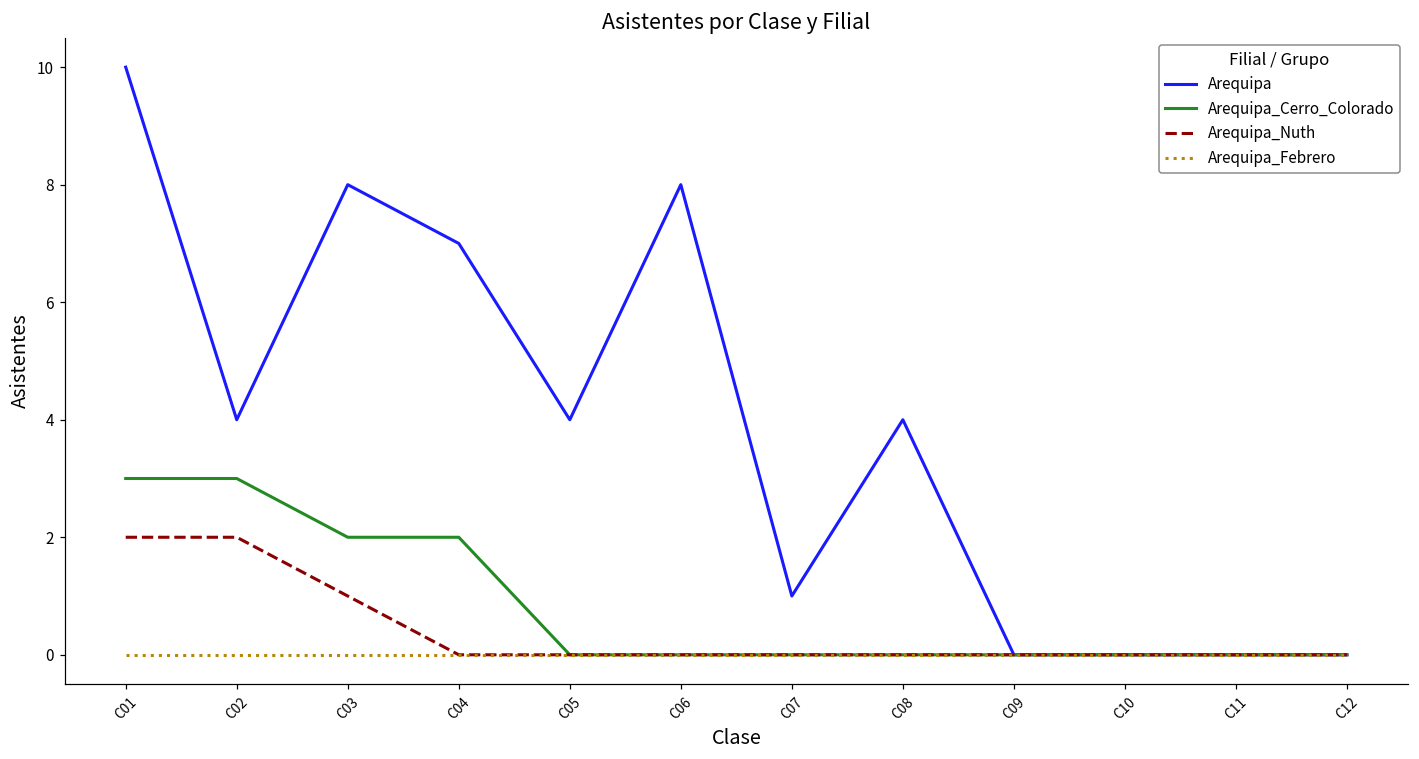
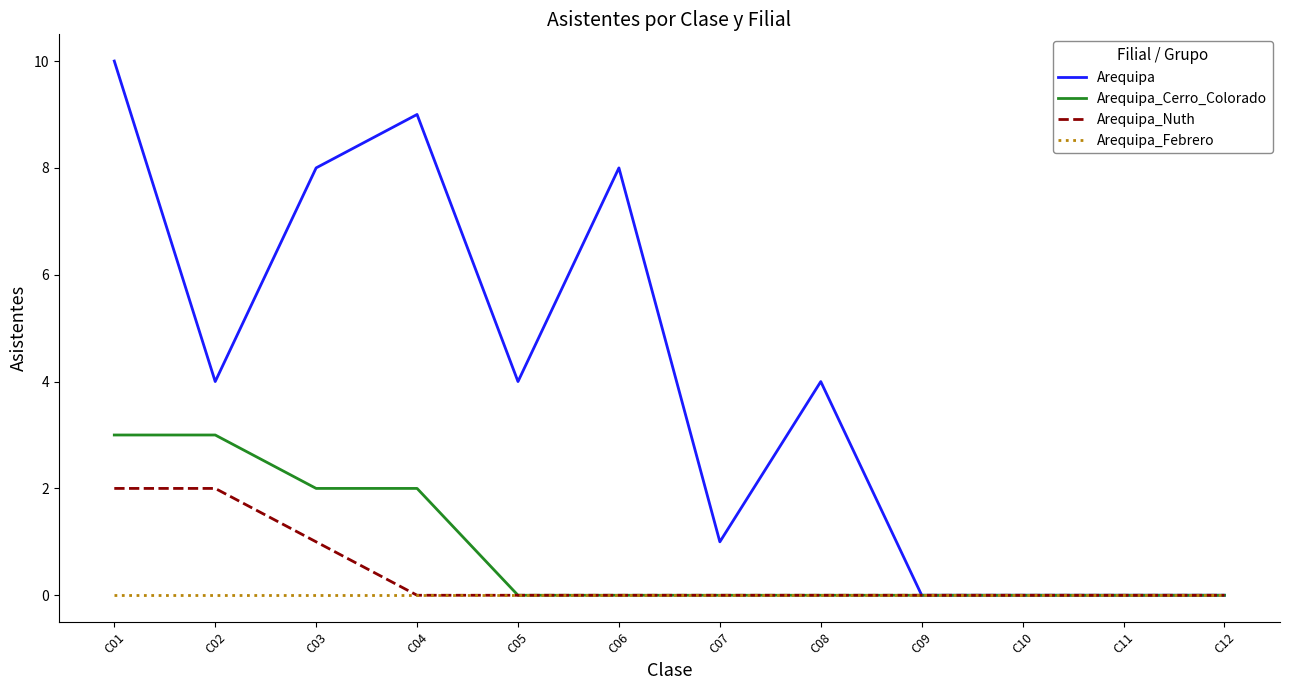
Arequipa, C04: 7 -> 9
